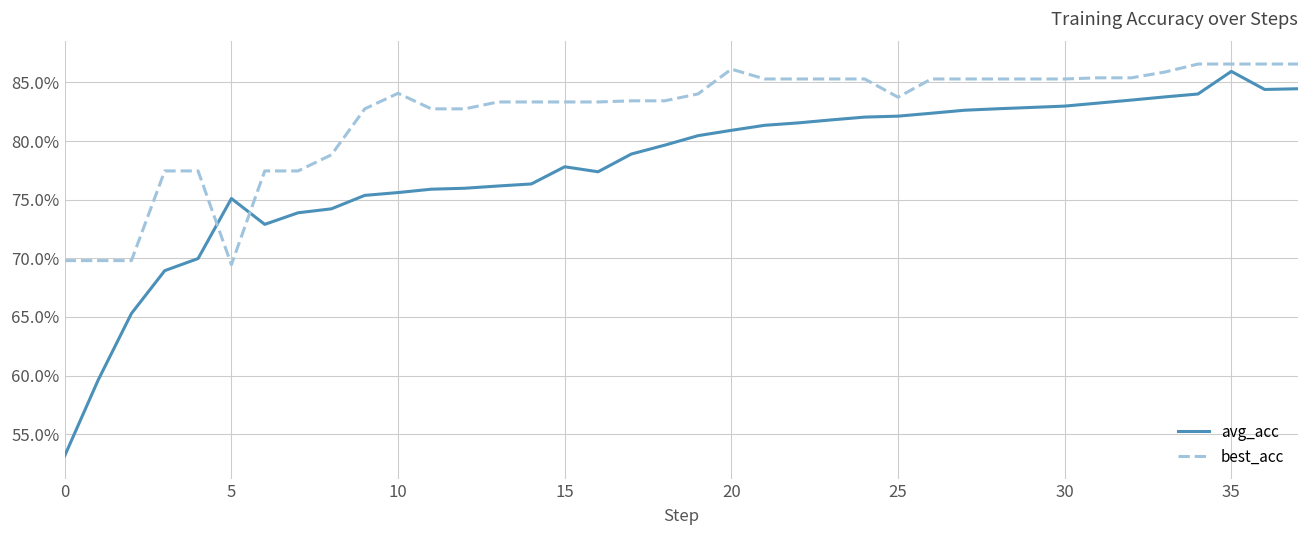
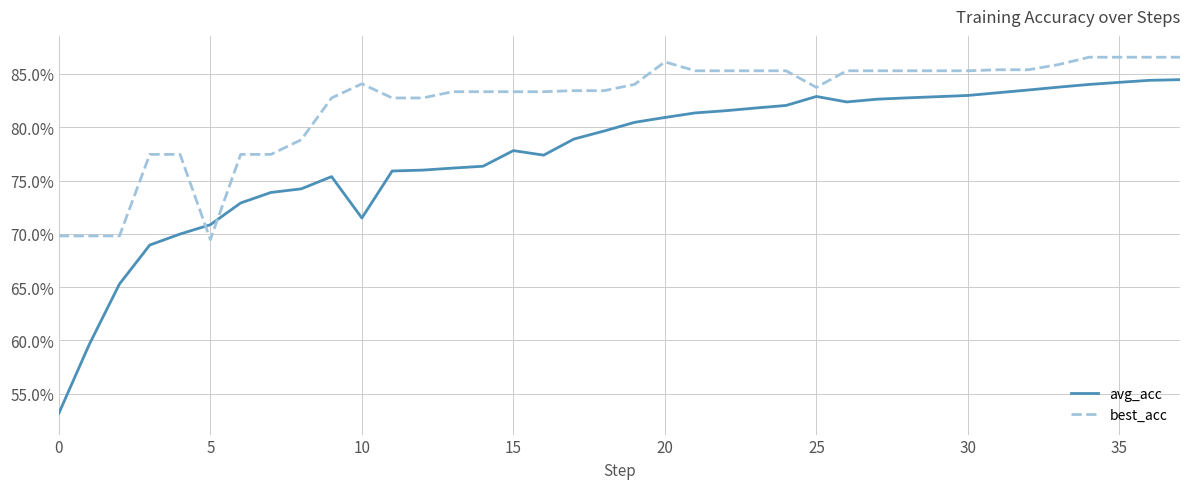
avg_acc, 5: 75.1% -> 70.9%
avg_acc, 10: 75.6% -> 71.5%
avg_acc, 25: 82.1% -> 82.9%
avg_acc, 35: 85.9% -> 84.2%
